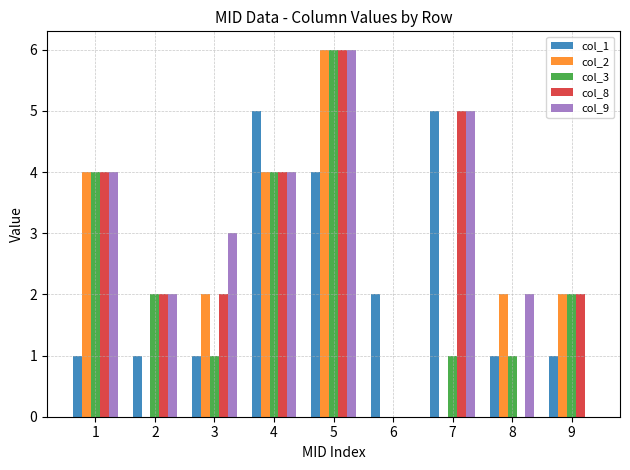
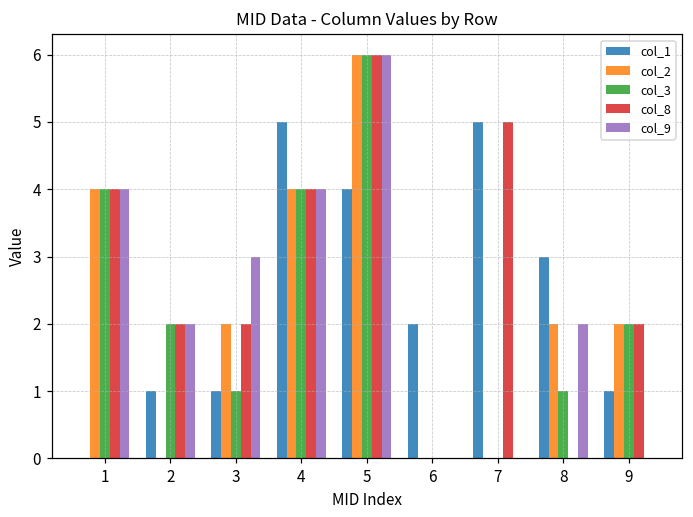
col_1, 1: 1 -> 0
col_3, 7: 1 -> 0
col_9, 7: 5 -> 0
col_1, 8: 1 -> 3
